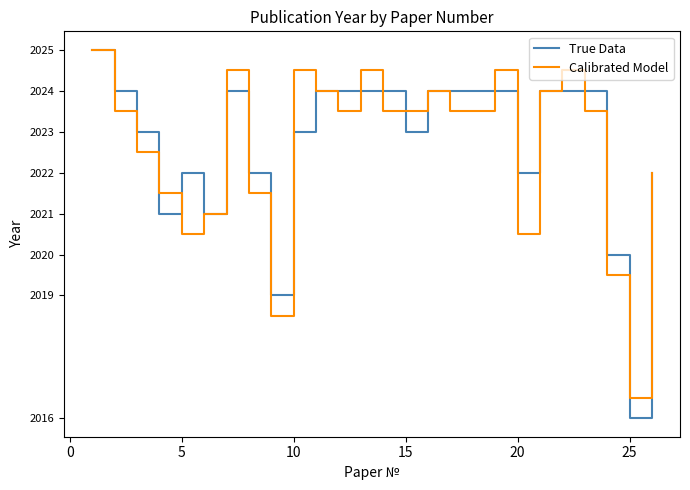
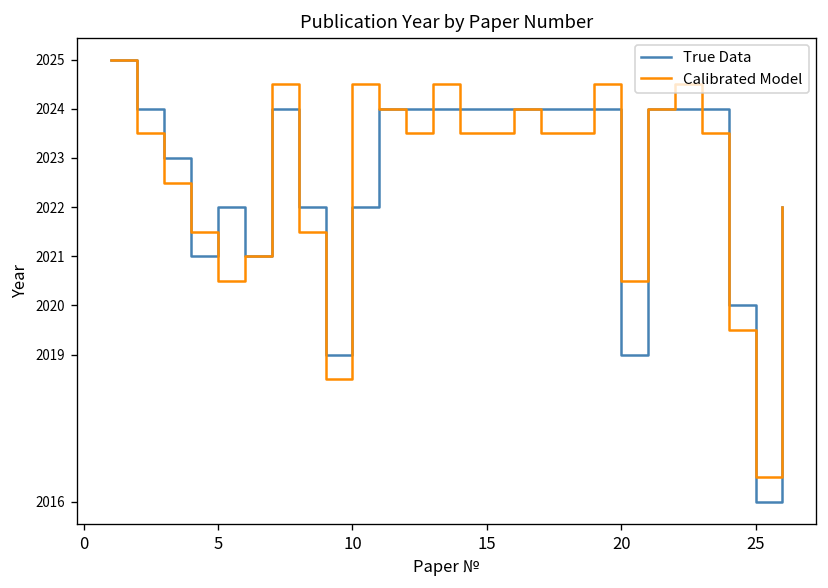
True Data, 10: 2023 -> 2022
True Data, 15: 2023 -> 2024
True Data, 20: 2022 -> 2019
